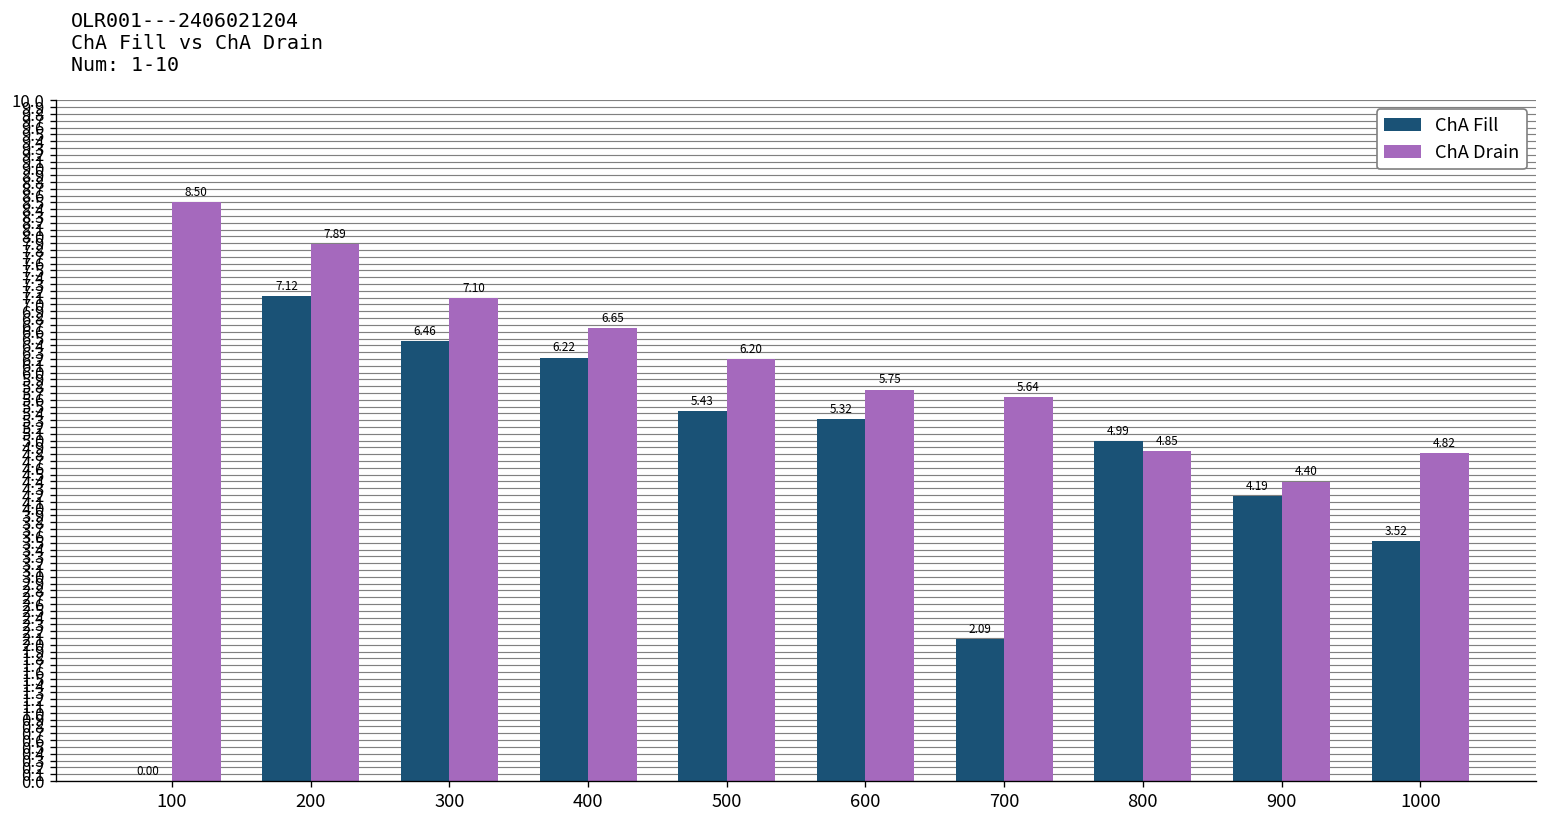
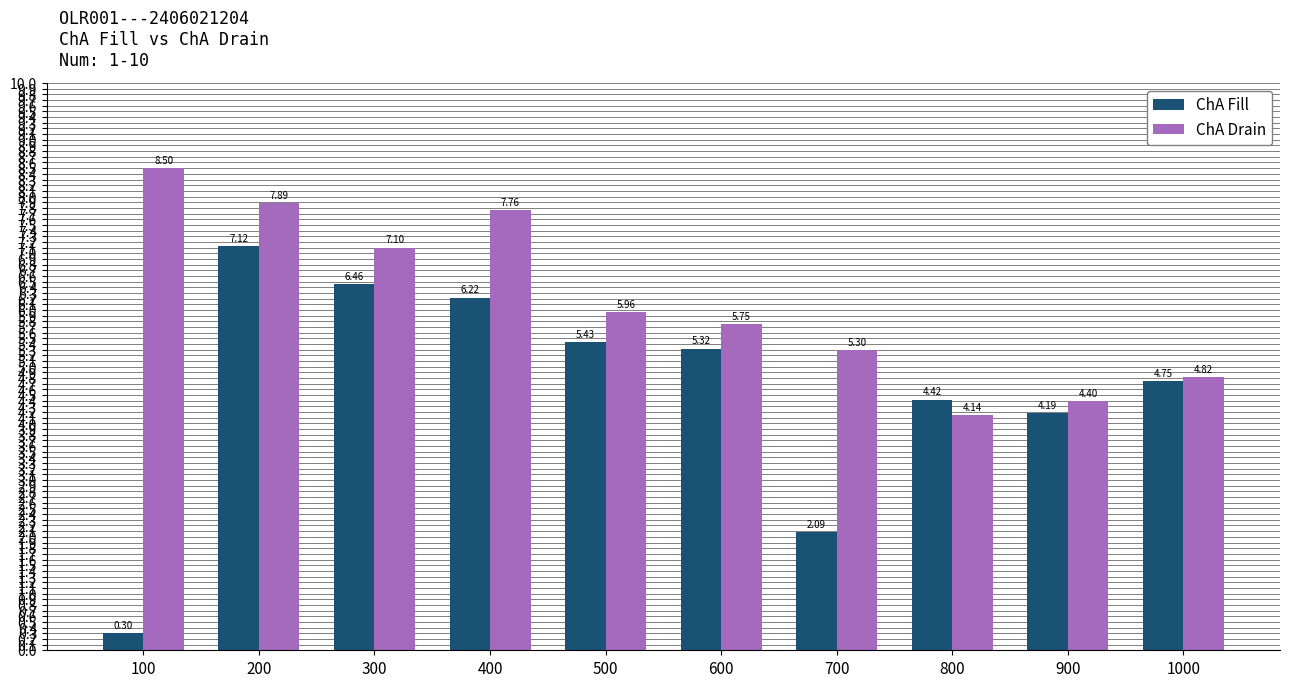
ChA Fill, 100: 0.00 -> 0.30
ChA Drain, 400: 6.65 -> 7.76
ChA Drain, 500: 6.20 -> 5.96
ChA Drain, 700: 5.64 -> 5.30
ChA Fill, 800: 4.99 -> 4.42
ChA Drain, 800: 4.85 -> 4.14
ChA Fill, 1000: 3.52 -> 4.75
